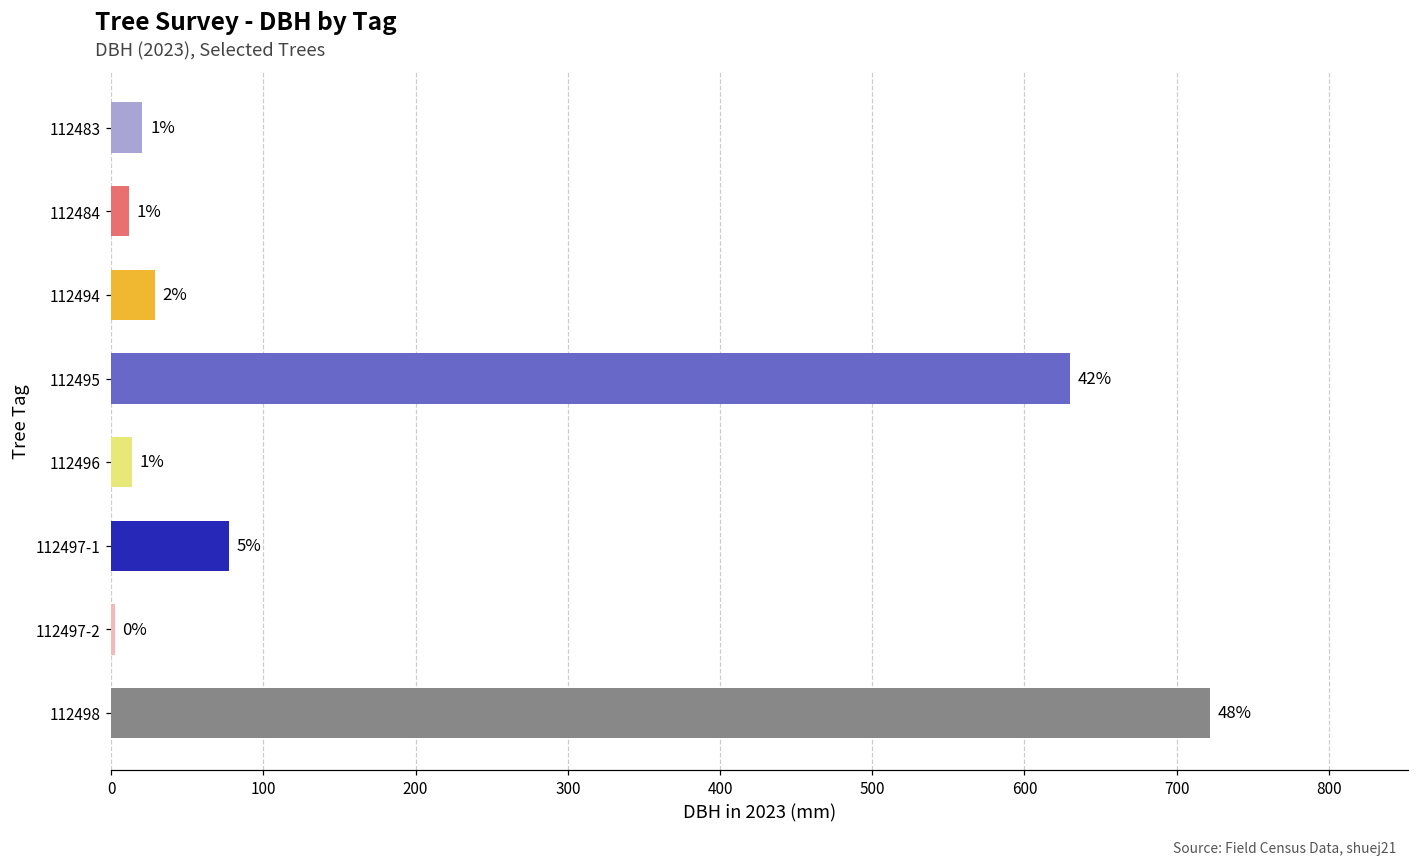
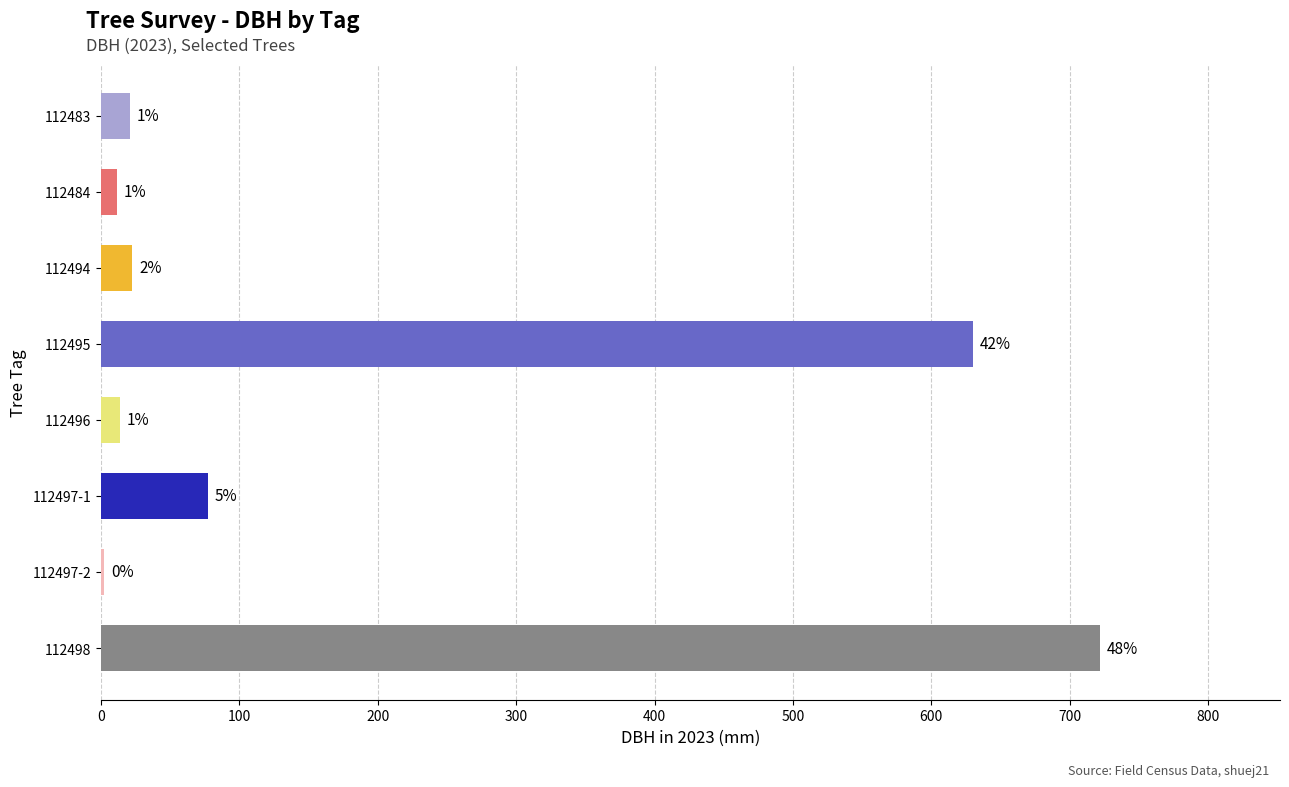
112494: 29 -> 23
